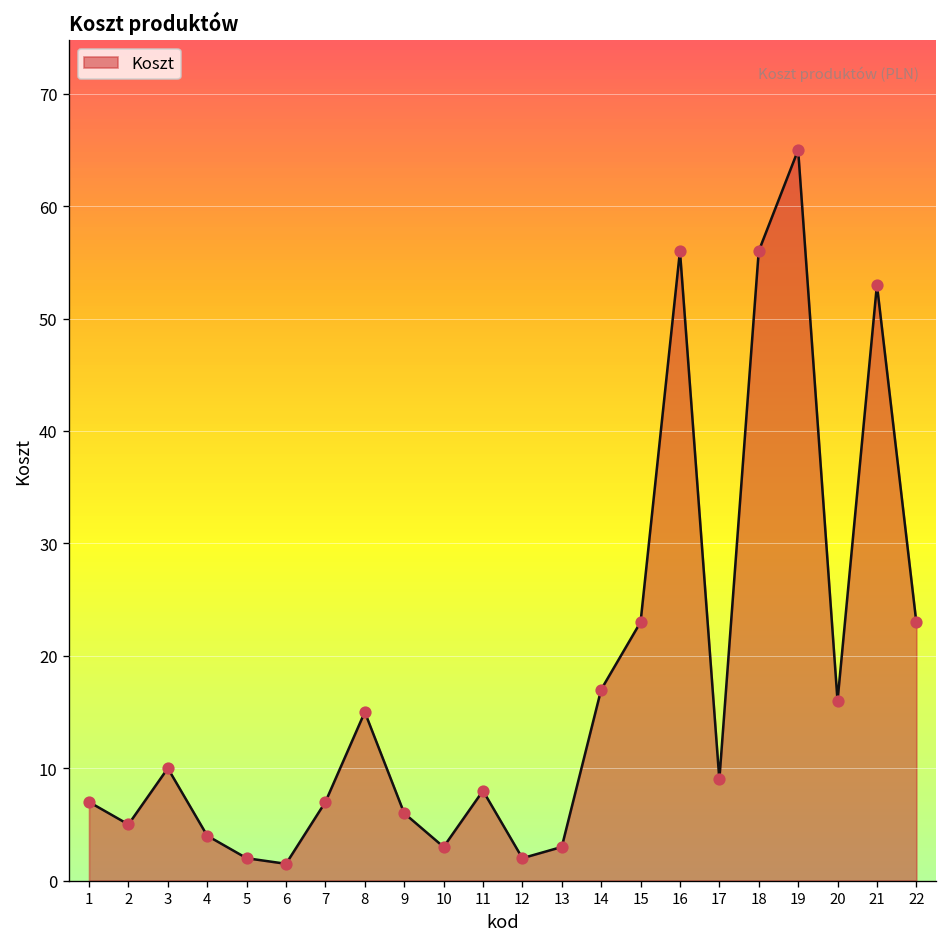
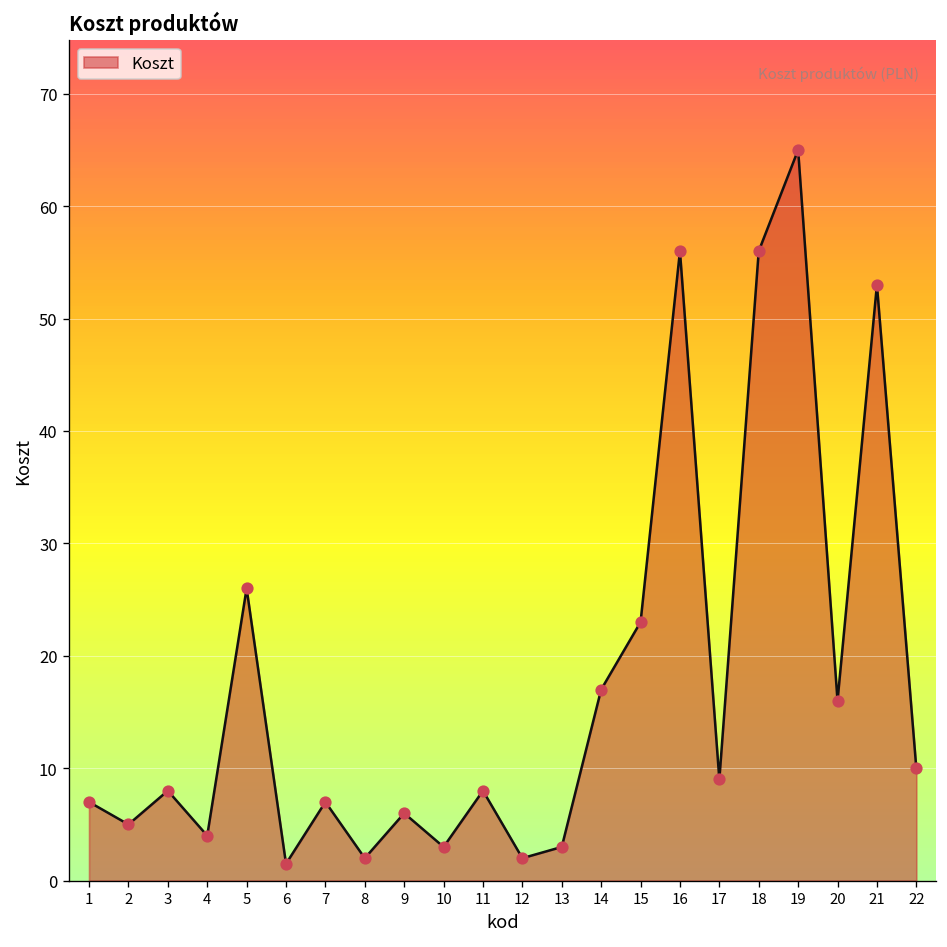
3: 10 -> 8
5: 2 -> 26
8: 15 -> 2
22: 23 -> 10
